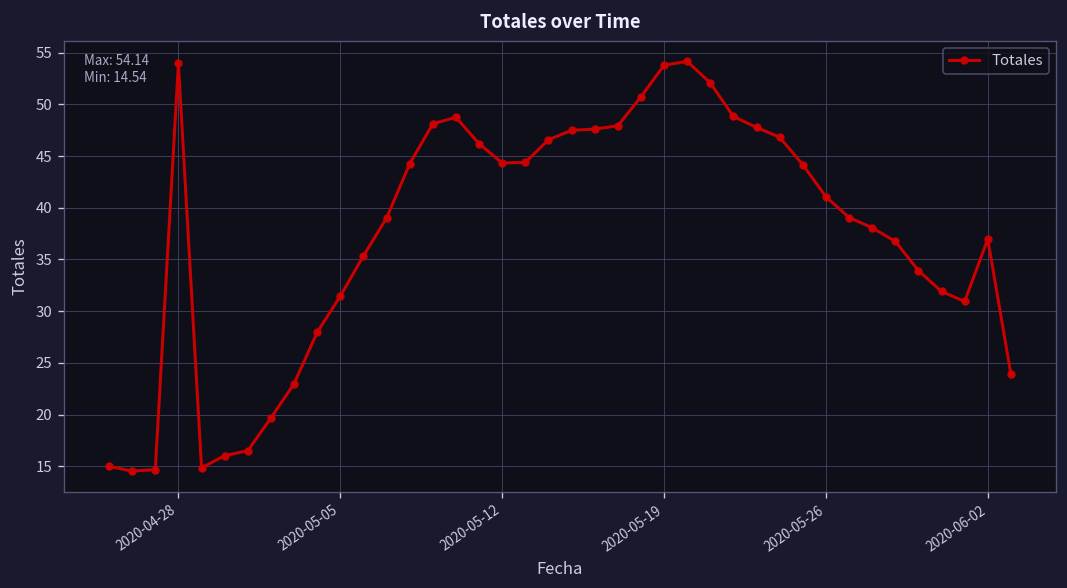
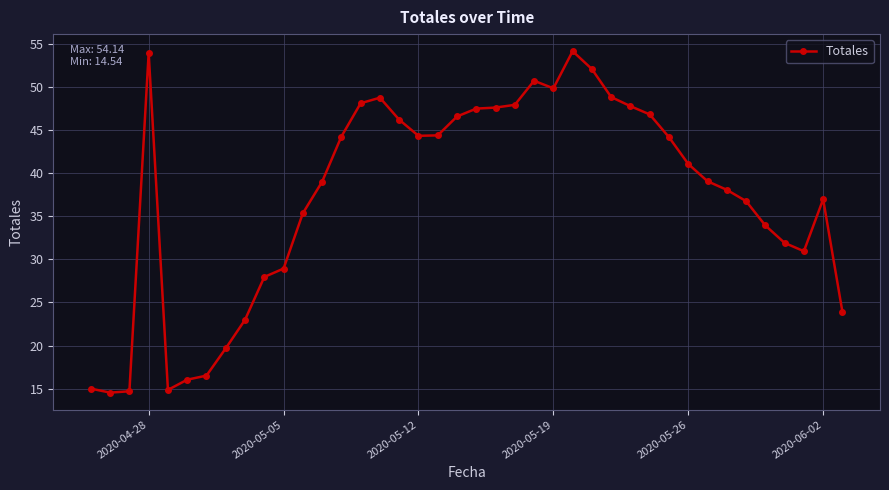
2020-05-05: 31 -> 29
2020-05-19: 54 -> 50
